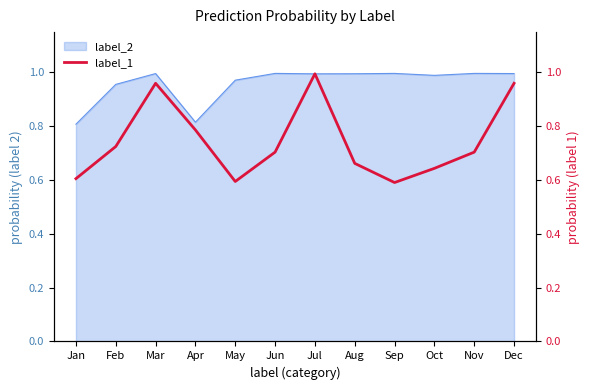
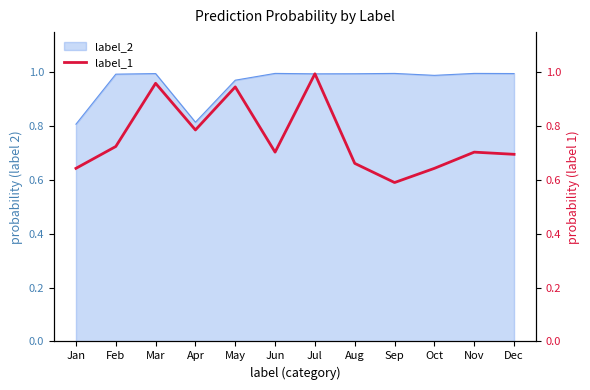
label_2, Feb: 0.96 -> 0.99
label_1, Jan: 0.61 -> 0.64
label_1, May: 0.59 -> 0.95
label_1, Dec: 0.96 -> 0.70
